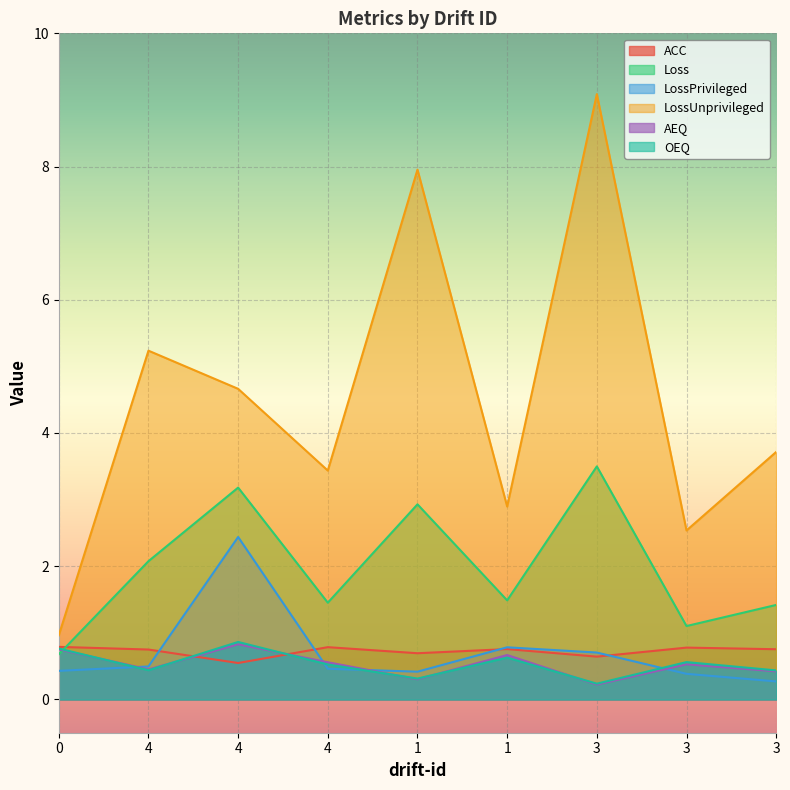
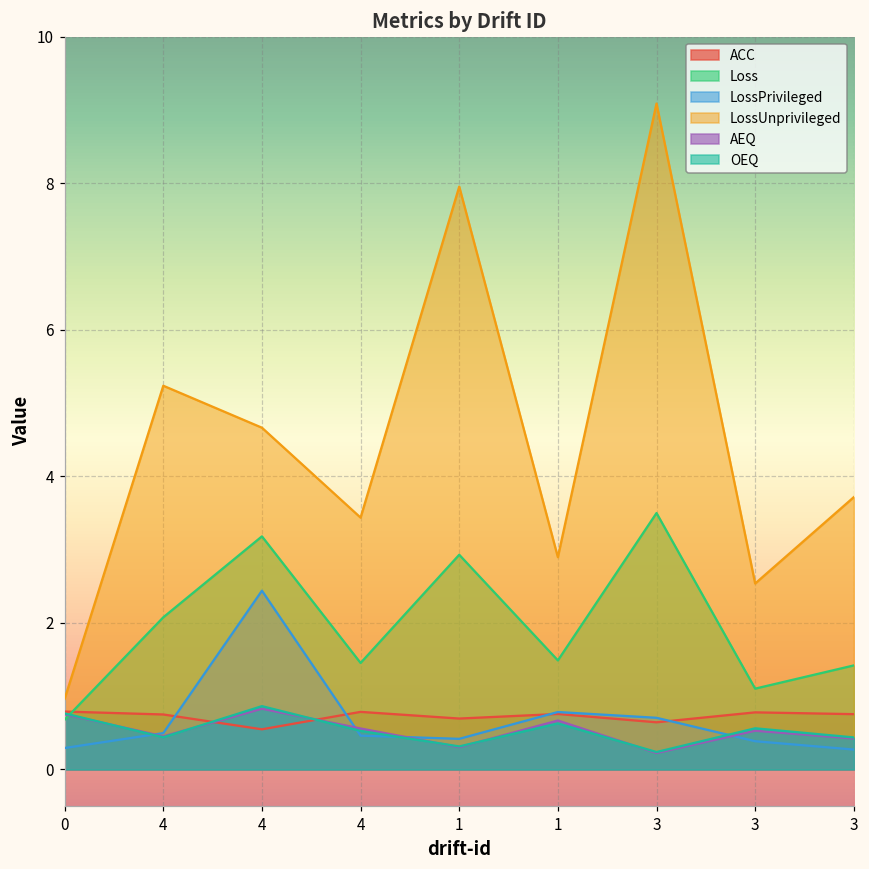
LossPrivileged, 0: 0.4 -> 0.3
